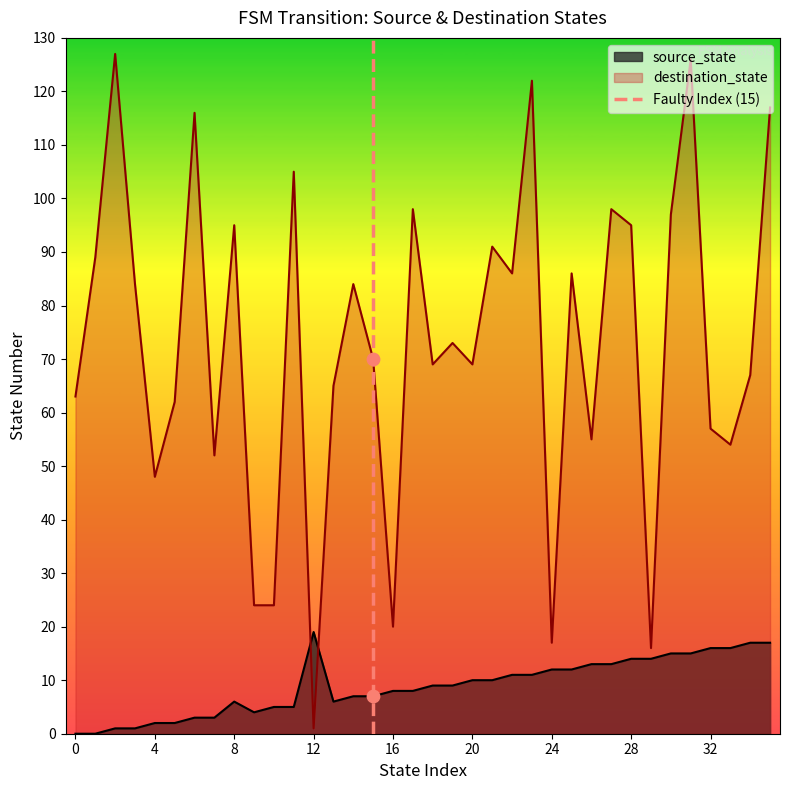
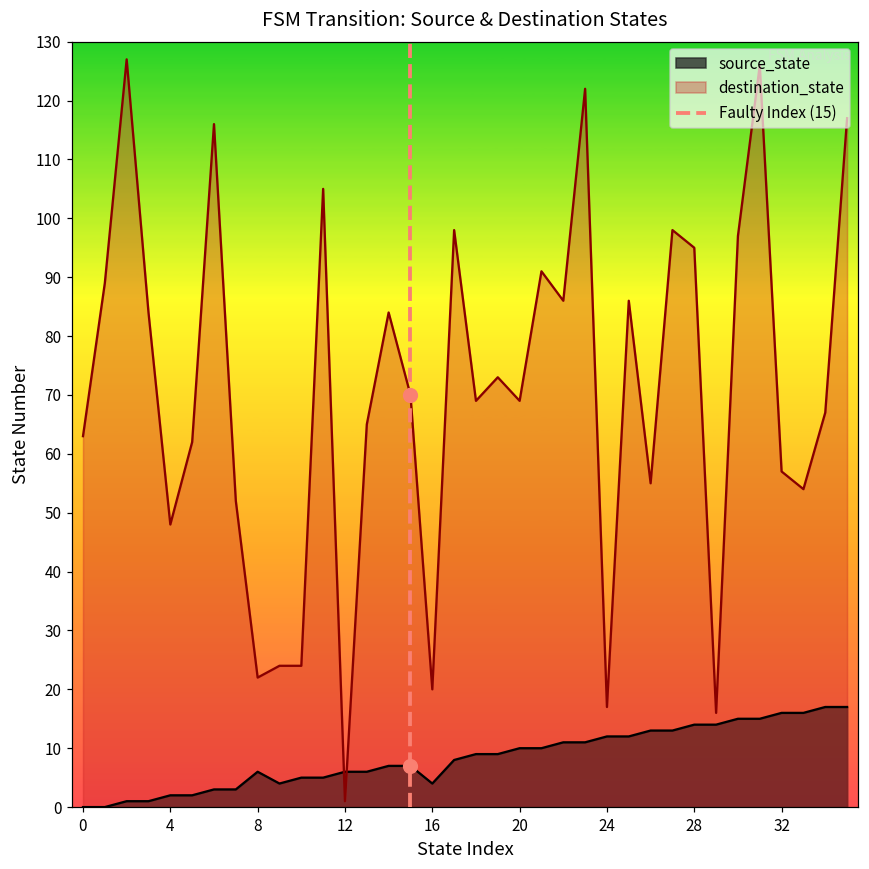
destination_state, 8: 95 -> 22
source_state, 12: 19 -> 6
source_state, 16: 8 -> 4
